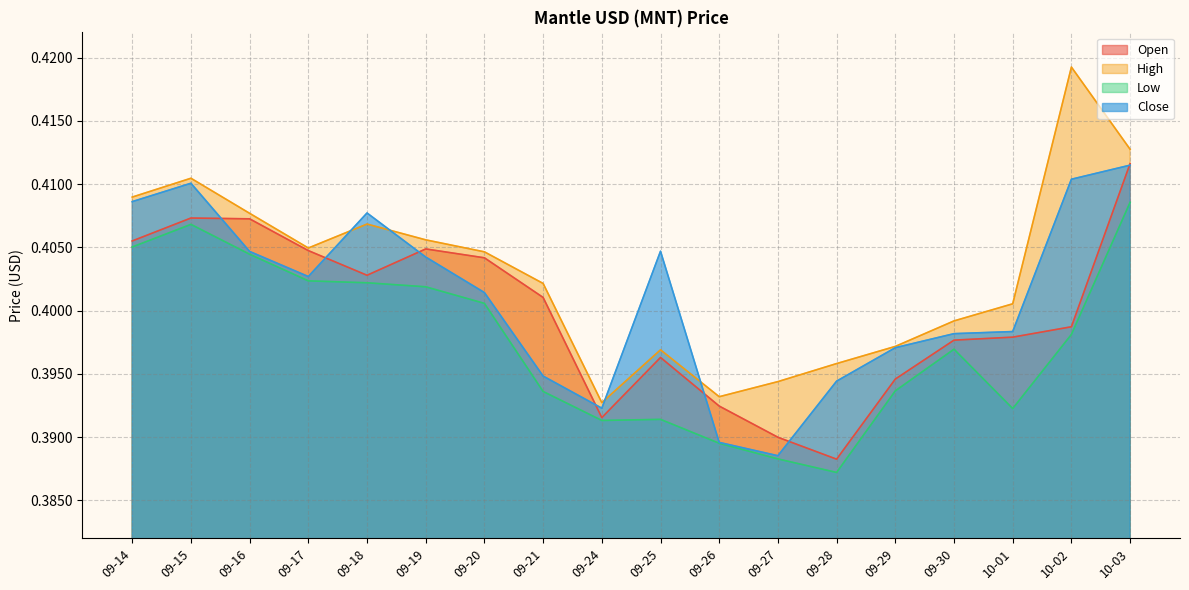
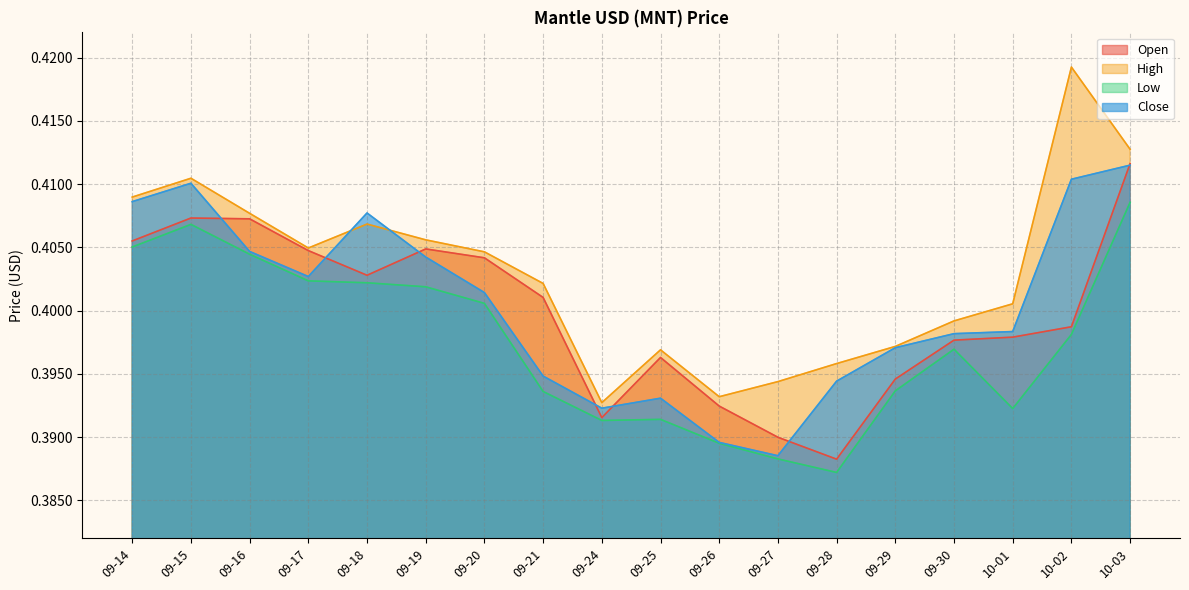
Close, 09-25: 0.4047 -> 0.3931
